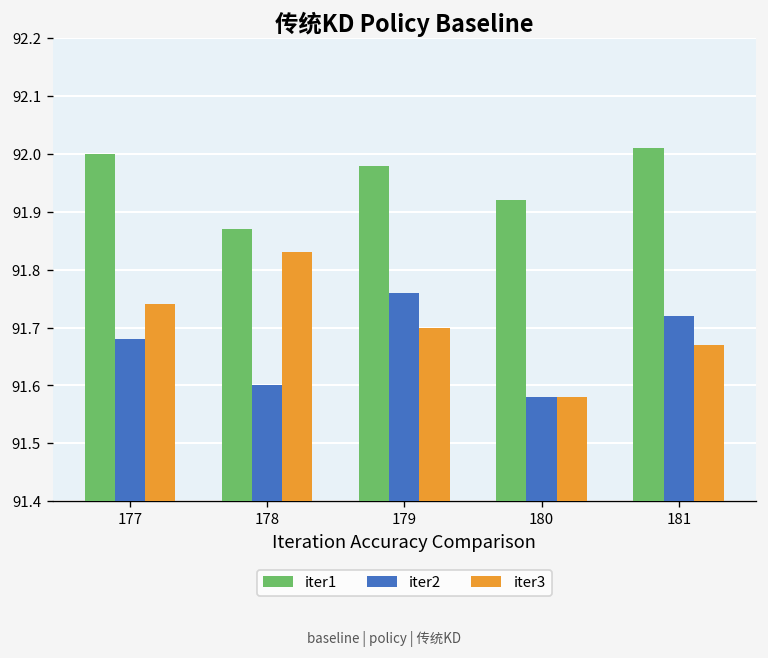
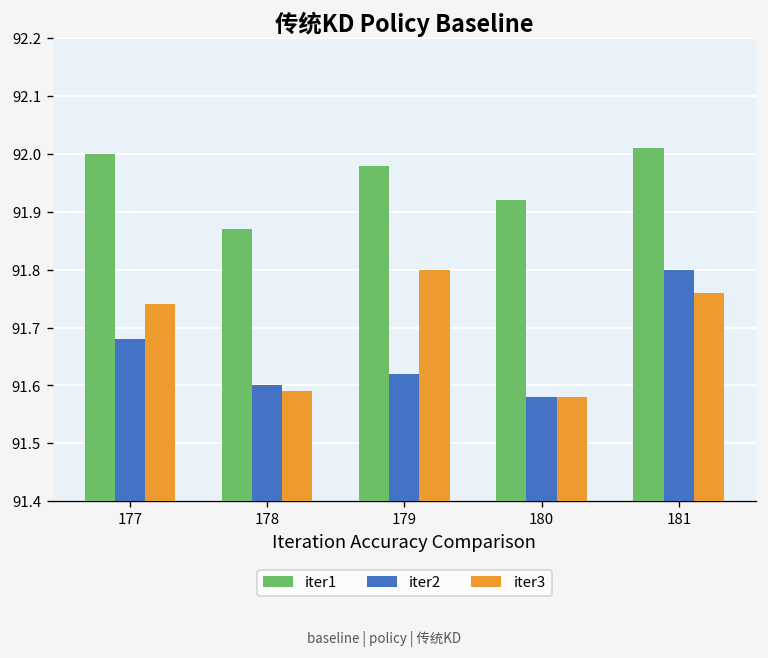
iter3, 178: 91.83 -> 91.59
iter2, 179: 91.76 -> 91.62
iter3, 179: 91.7 -> 91.8
iter2, 181: 91.72 -> 91.80
iter3, 181: 91.67 -> 91.76
